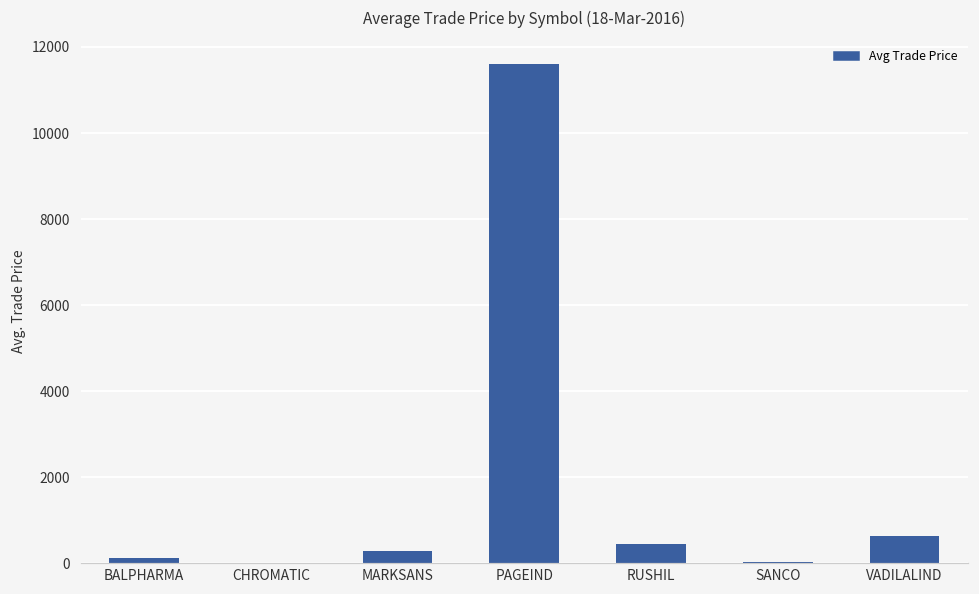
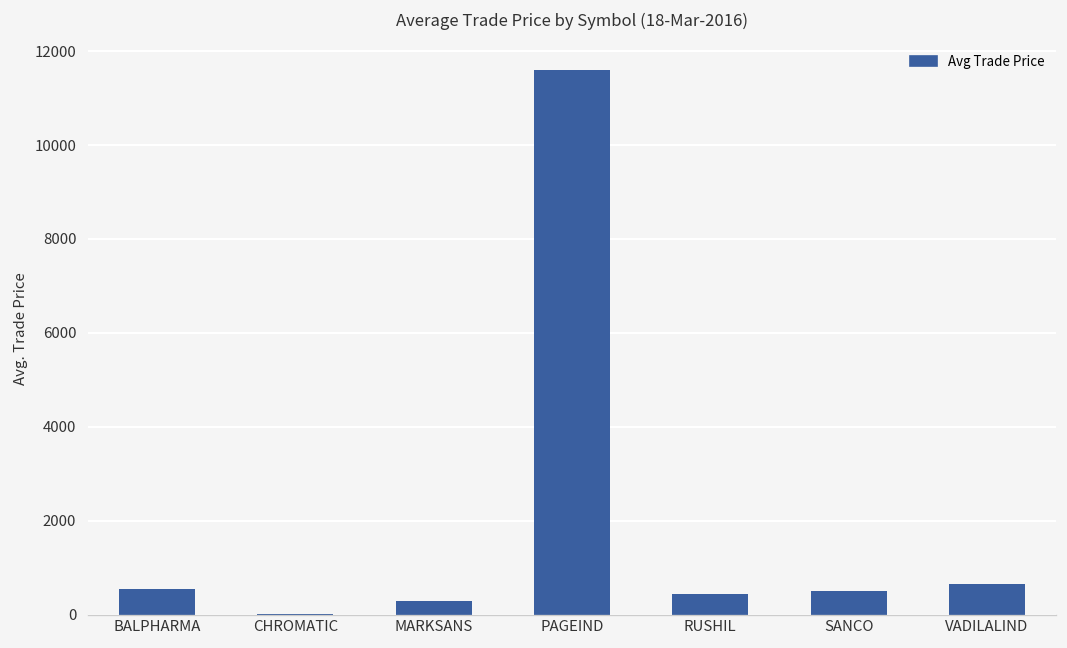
BALPHARMA: 100 -> 500
SANCO: 0 -> 500
